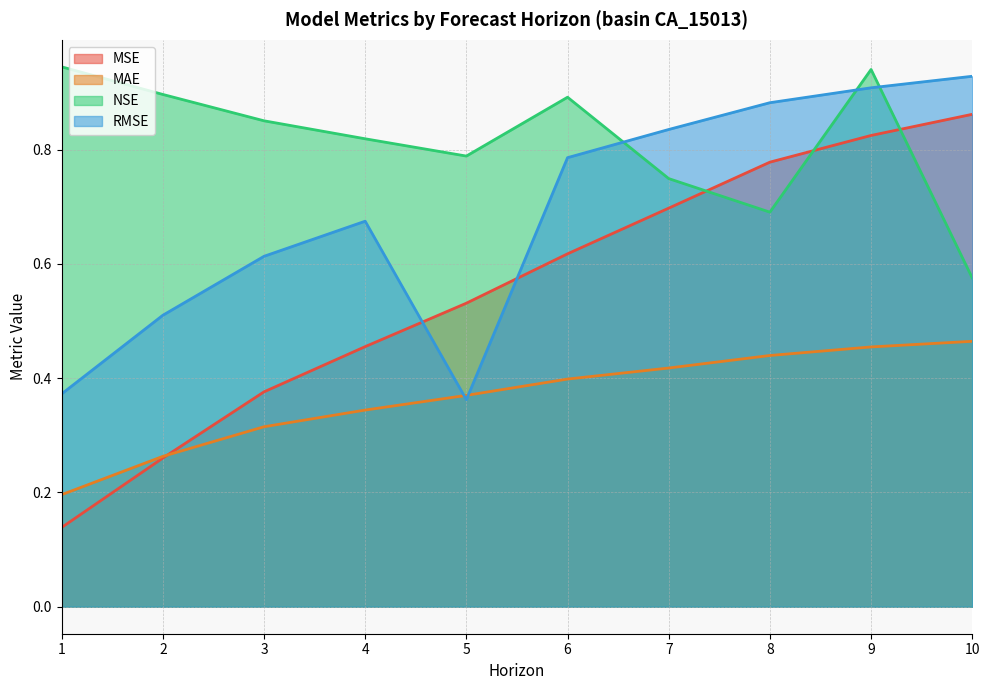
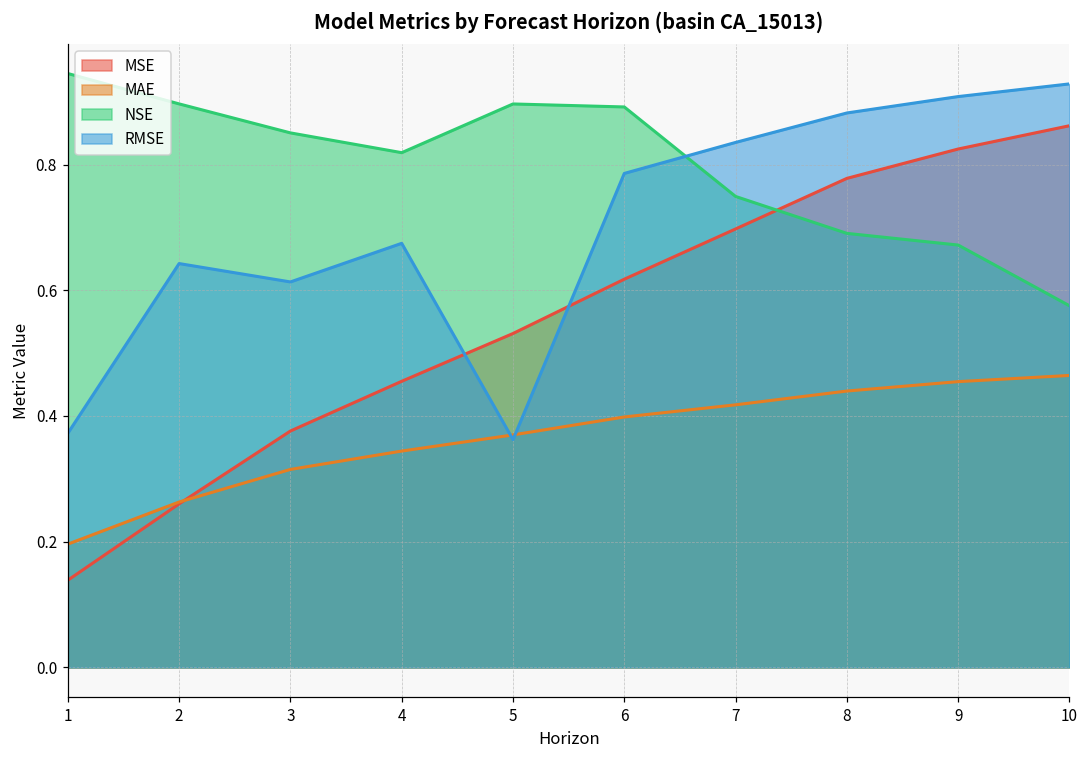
RMSE, 2: 0.51 -> 0.64
NSE, 5: 0.79 -> 0.90
NSE, 9: 0.94 -> 0.67
